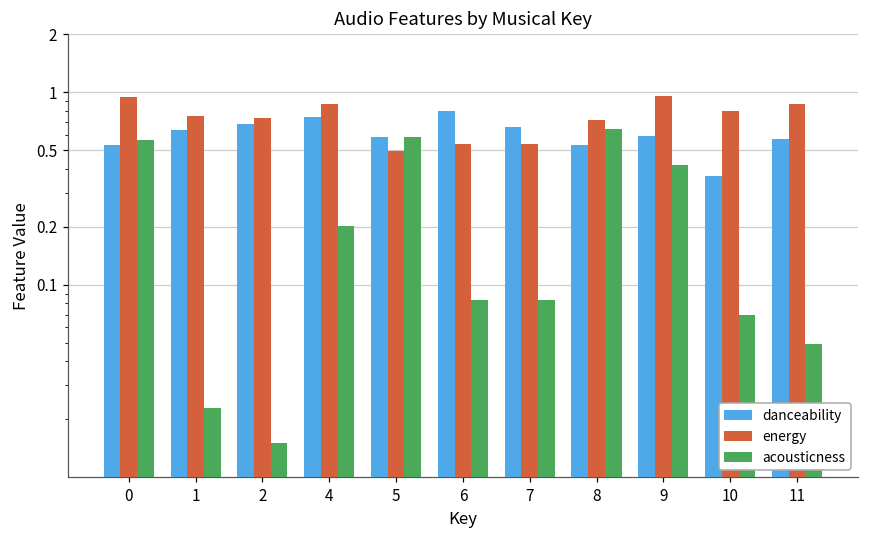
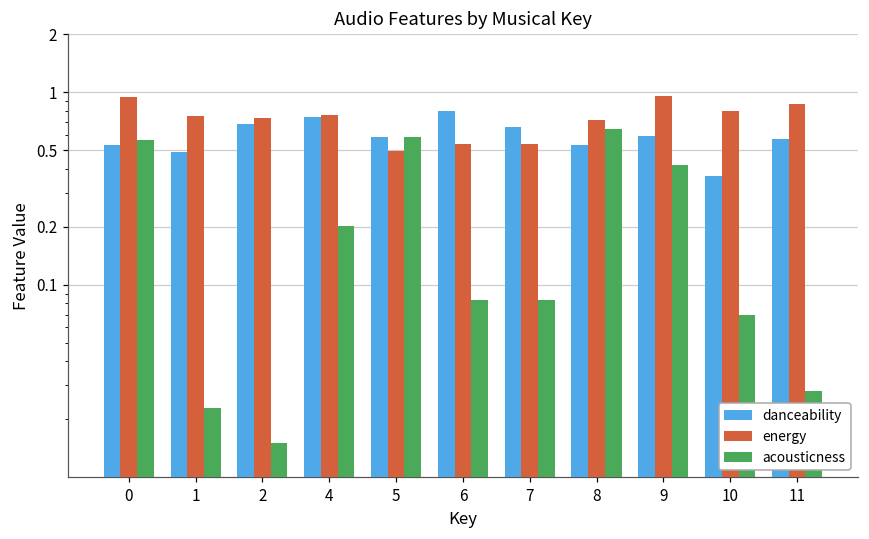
danceability, 1: 0.64 -> 0.49
energy, 4: 0.9 -> 0.8
acousticness, 11: 0.049 -> 0.028
